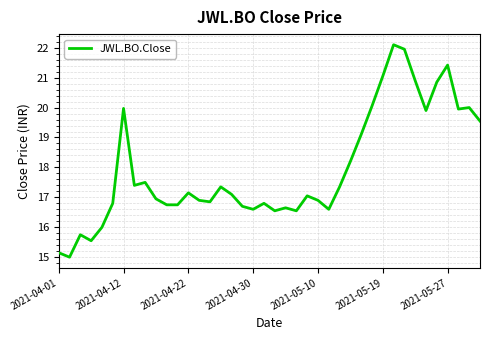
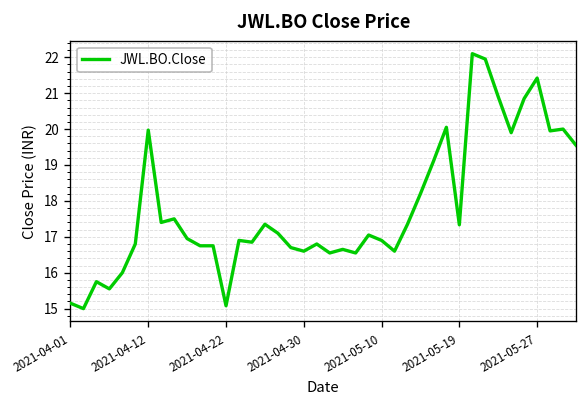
2021-04-22: 17.1 -> 15.1
2021-05-19: 21.0 -> 17.3
